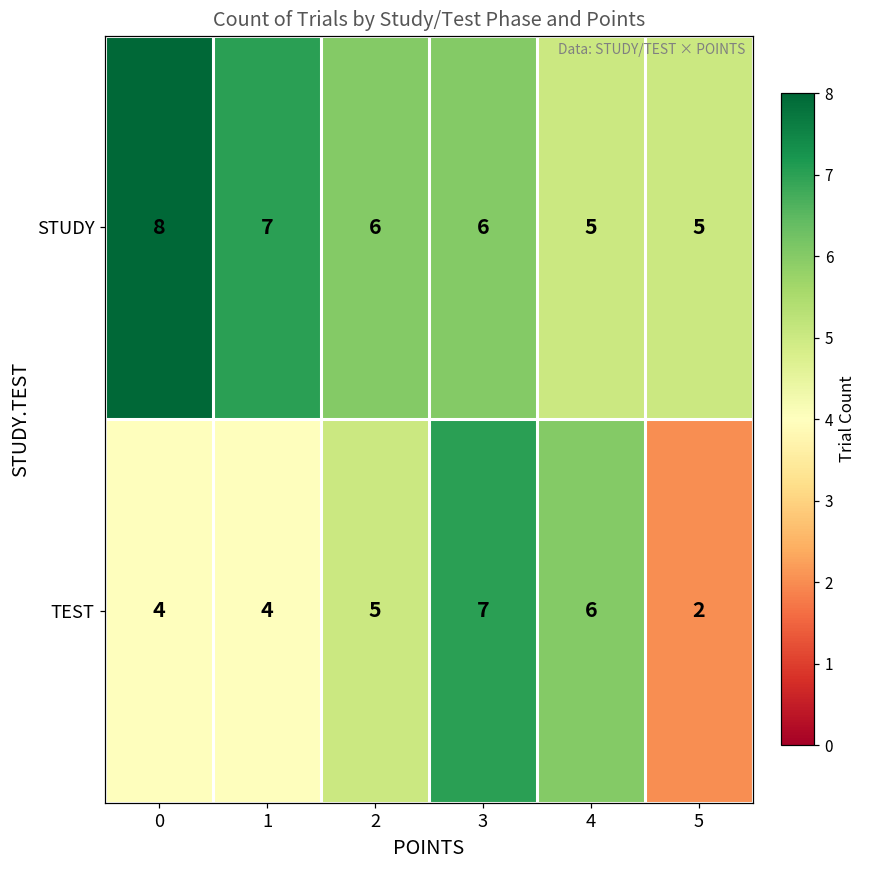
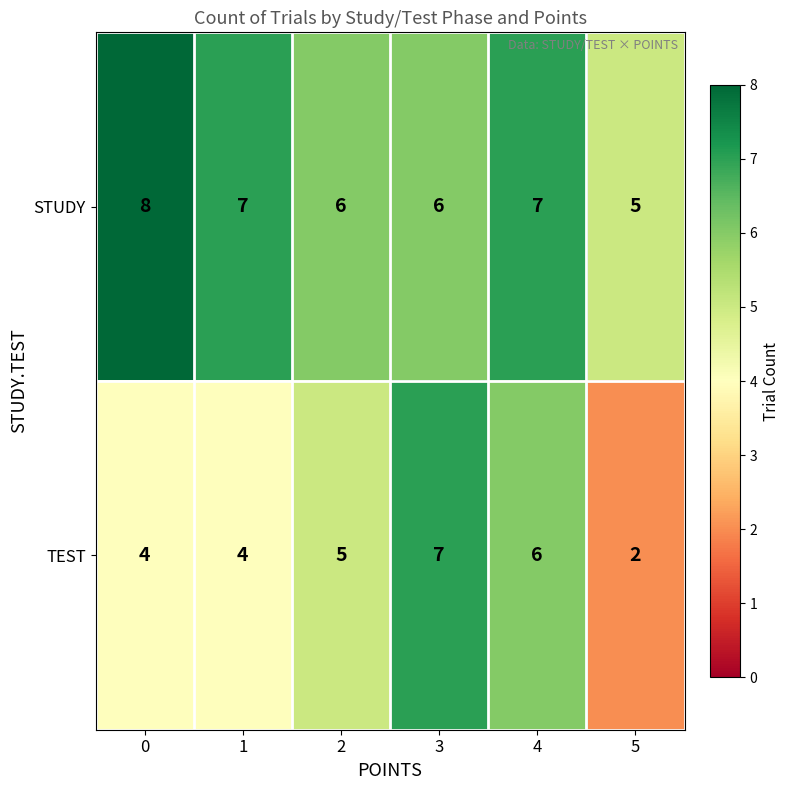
STUDY, 4: 5 -> 7
